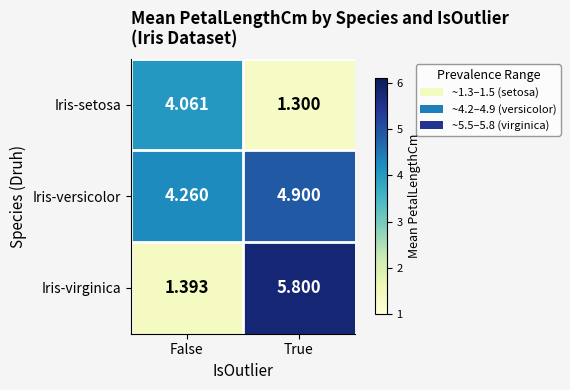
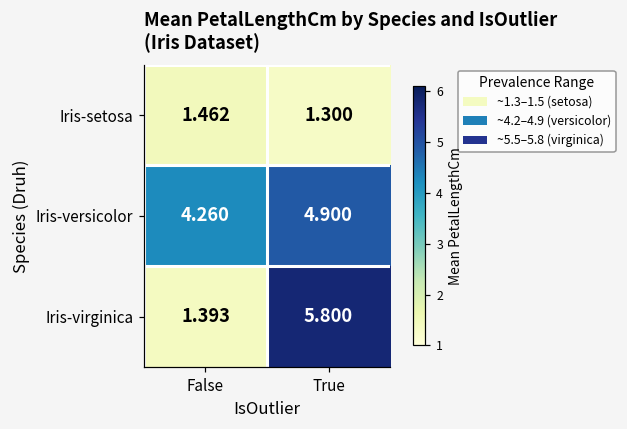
Iris-setosa, False: 4.061 -> 1.462
